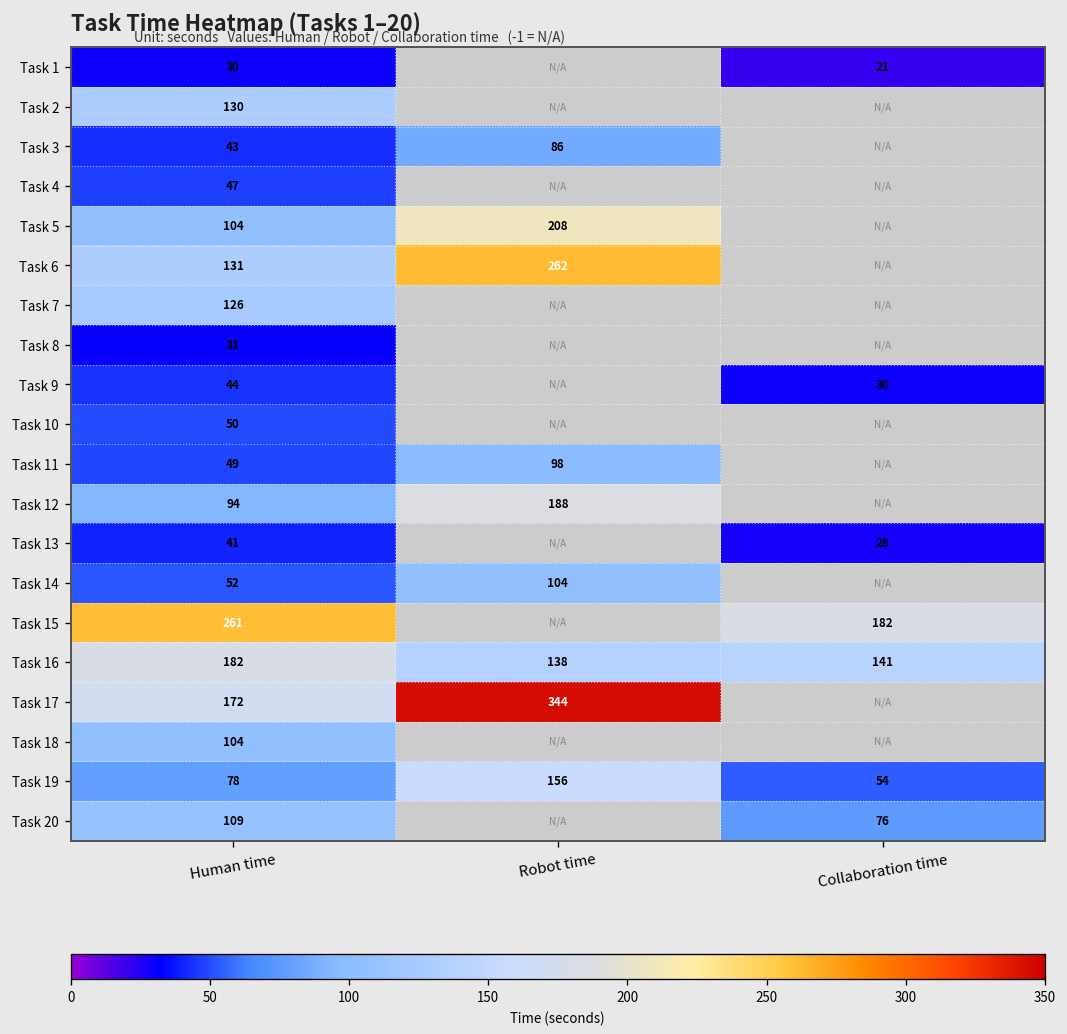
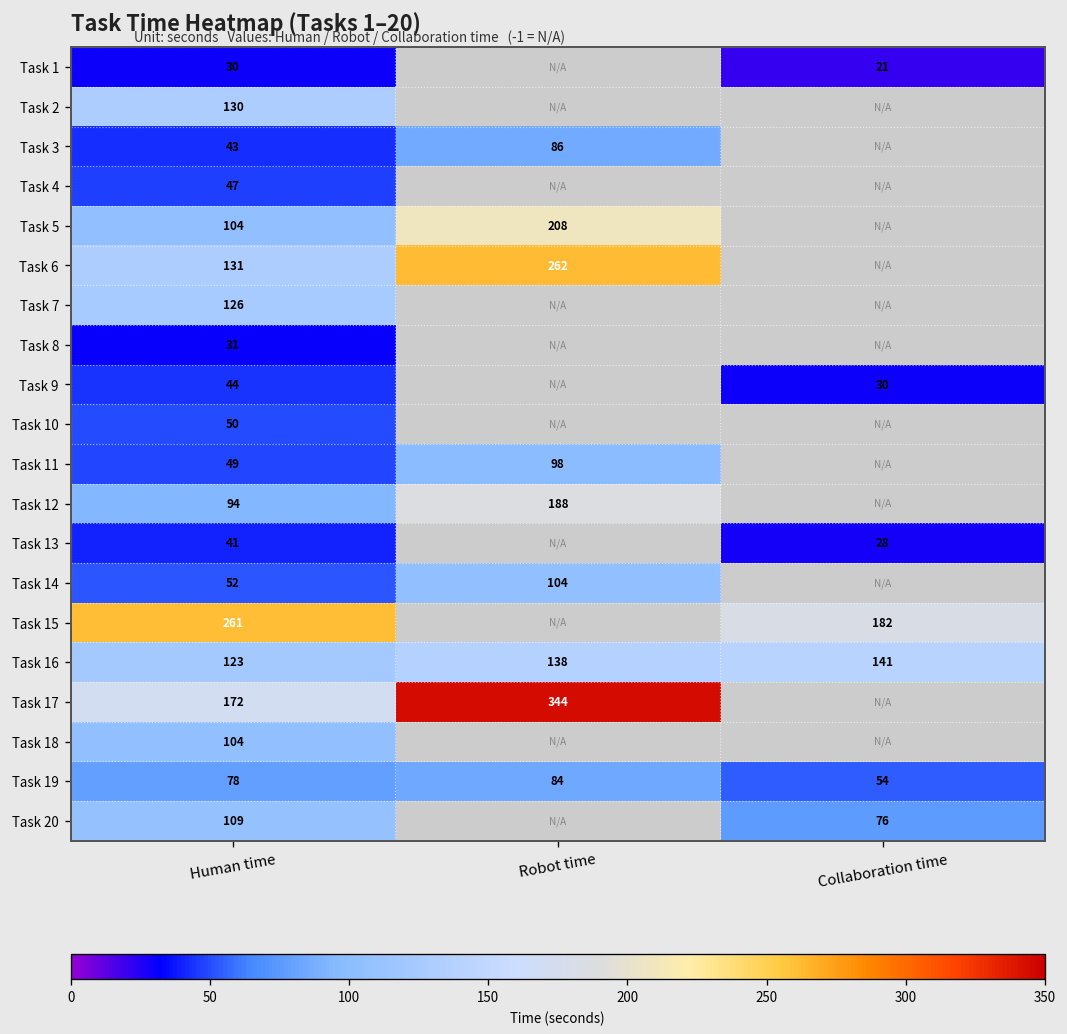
Task 16, Human time: 182 -> 123
Task 19, Robot time: 156 -> 84
